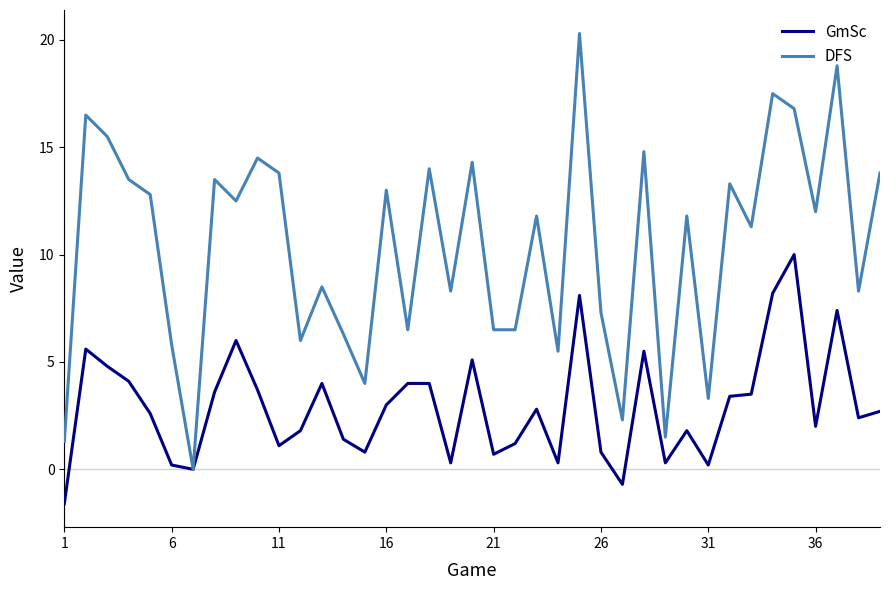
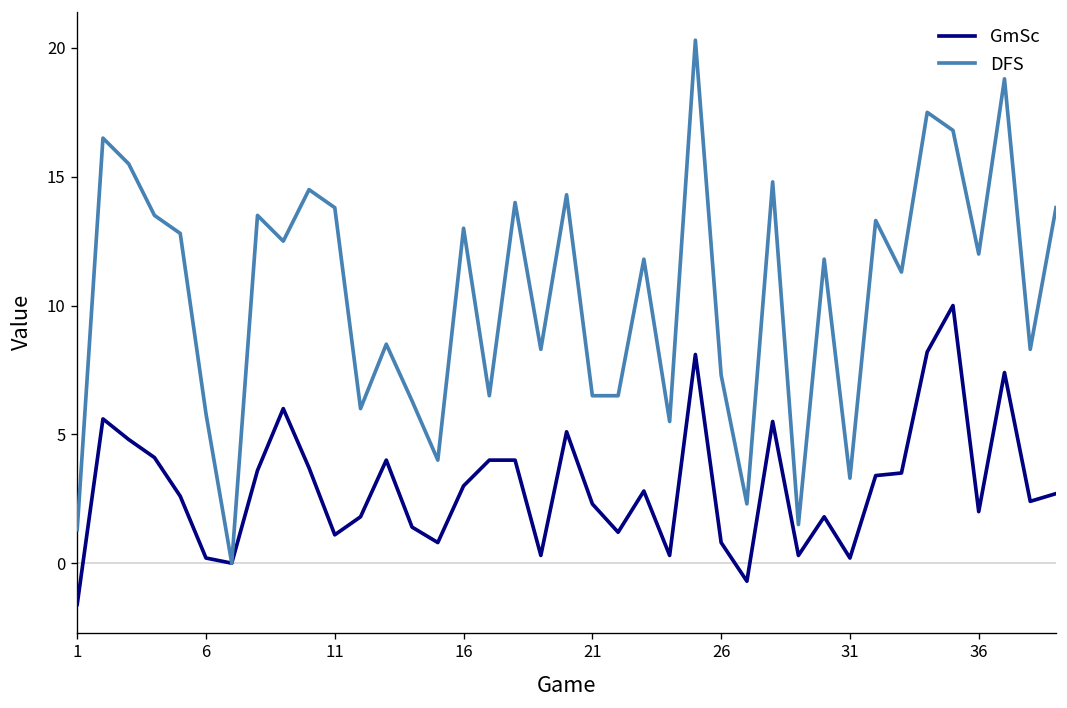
GmSc, 21: 0.7 -> 2.3
